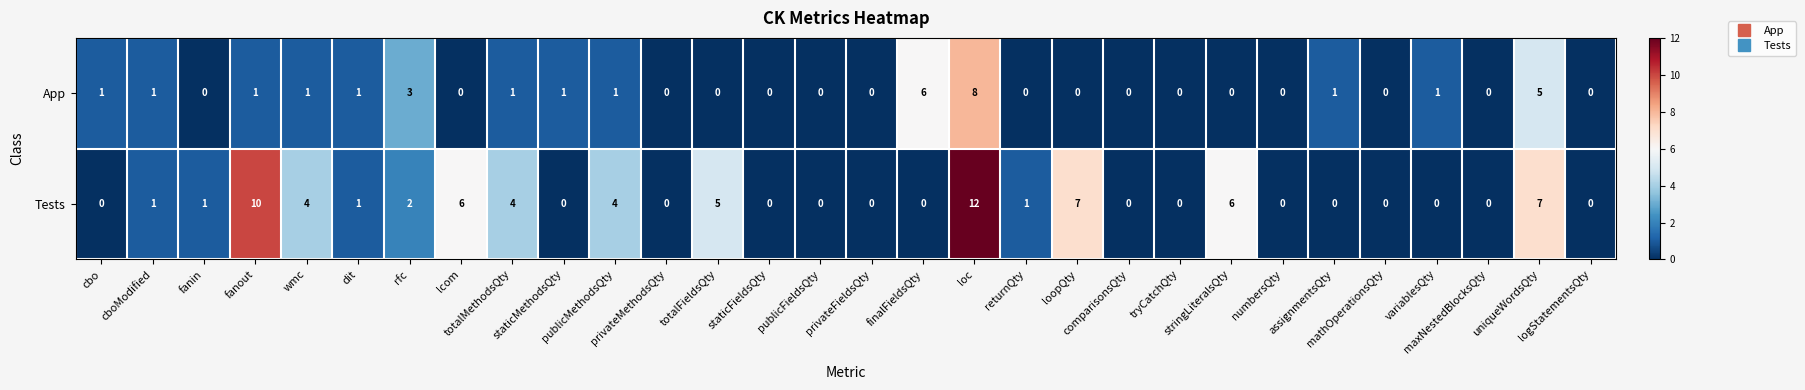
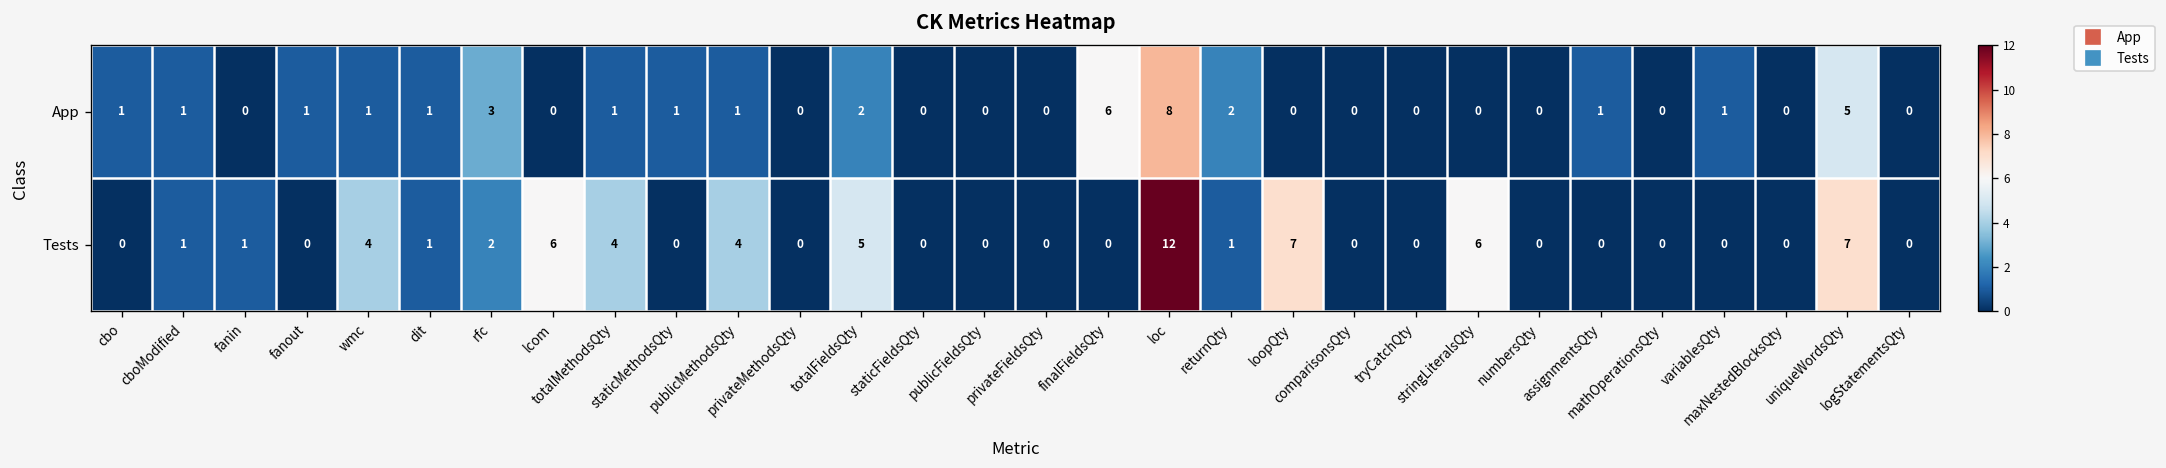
App, totalFieldsQty: 0 -> 2
App, returnQty: 0 -> 2
Tests, fanout: 10 -> 0
